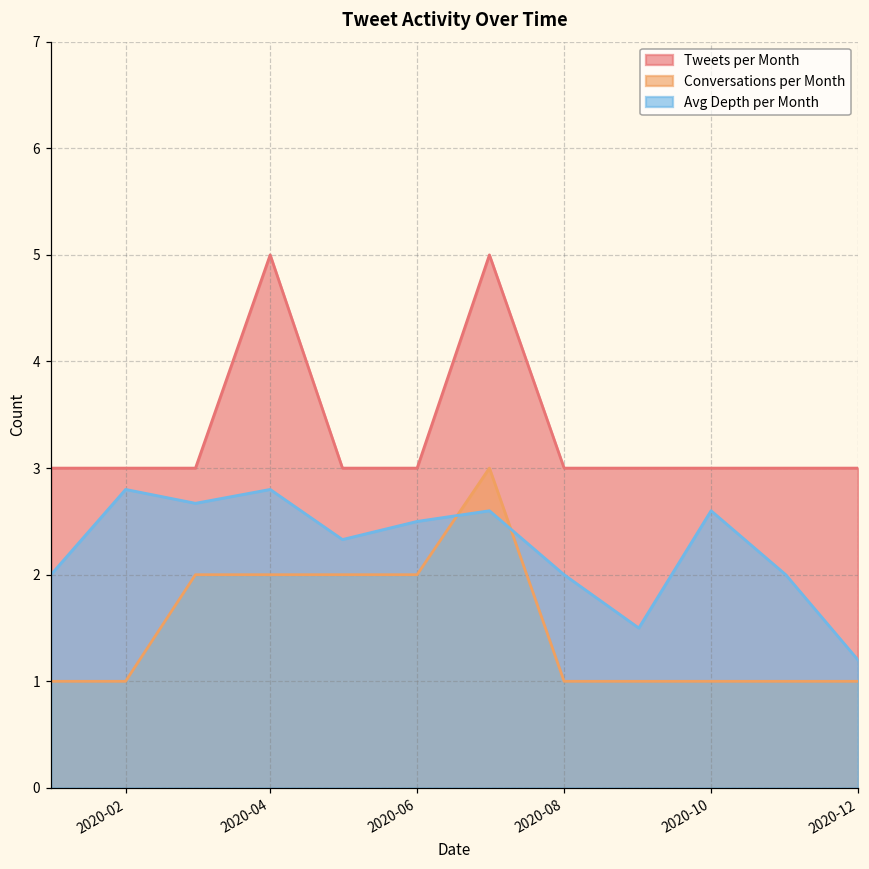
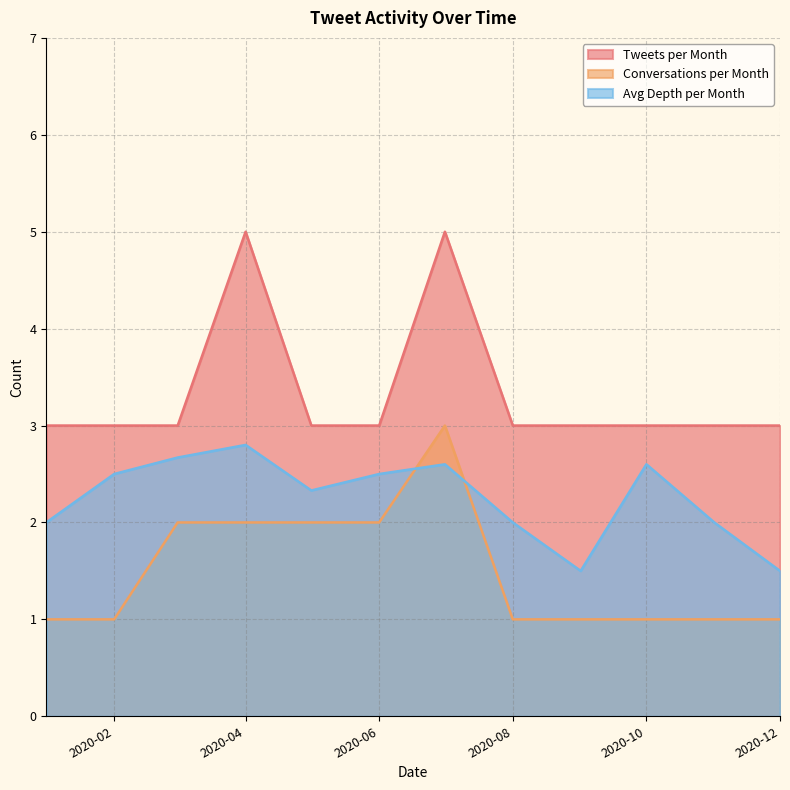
Avg Depth per Month, 2020-02: 2.8 -> 2.5
Avg Depth per Month, 2020-12: 1.2 -> 1.5
